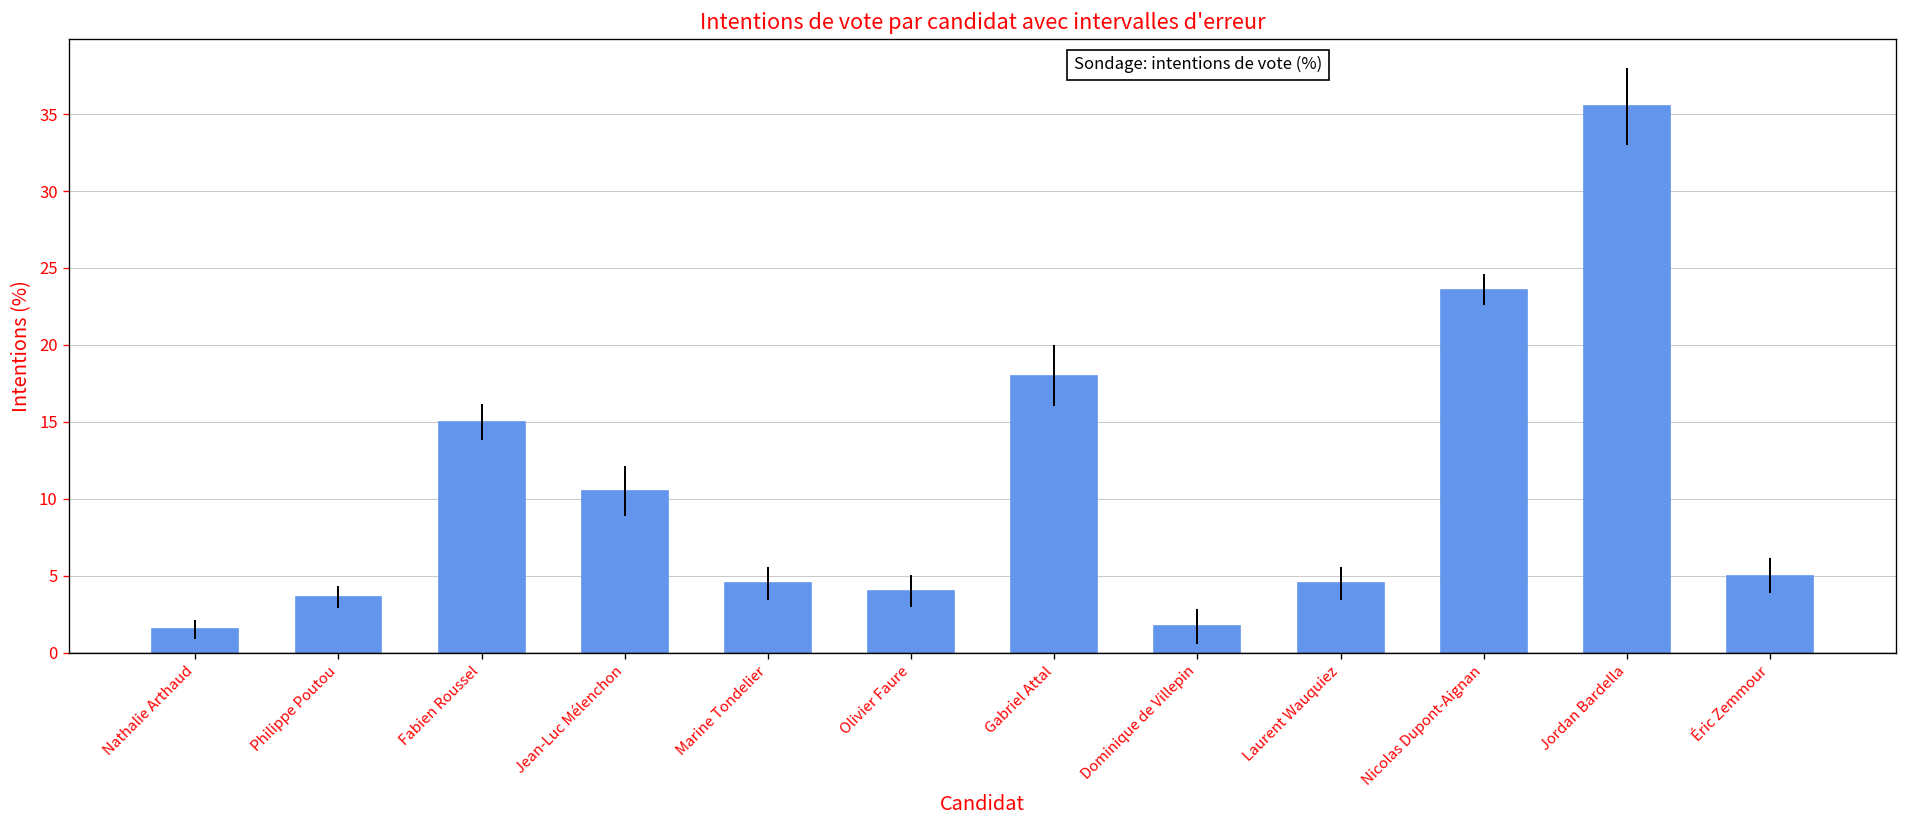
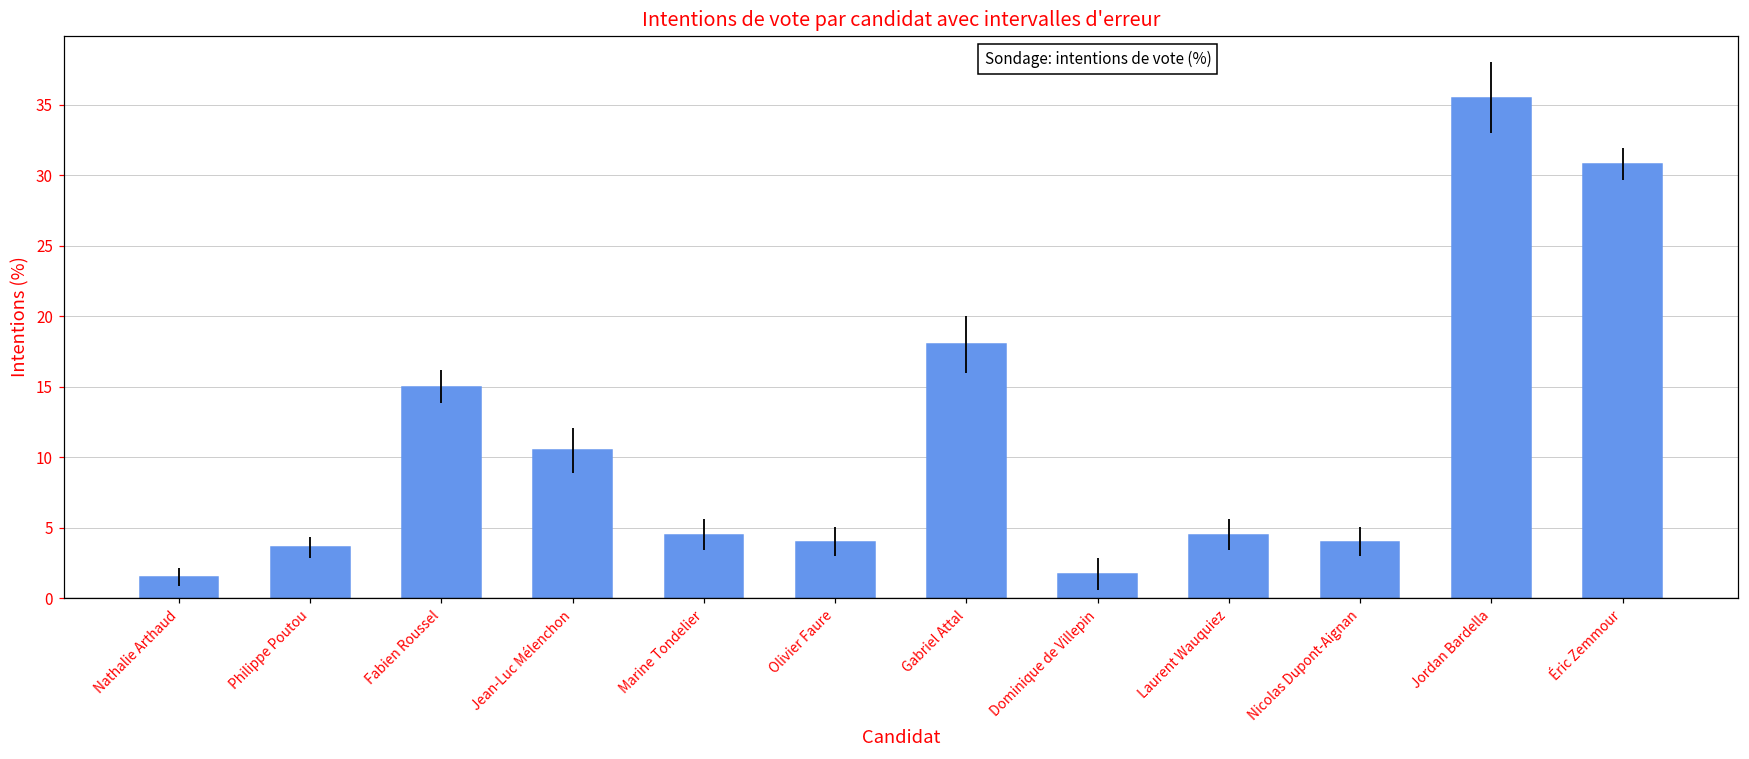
Nicolas Dupont-Aignan: 23.6 -> 4.0
Éric Zemmour: 5.0 -> 30.8
